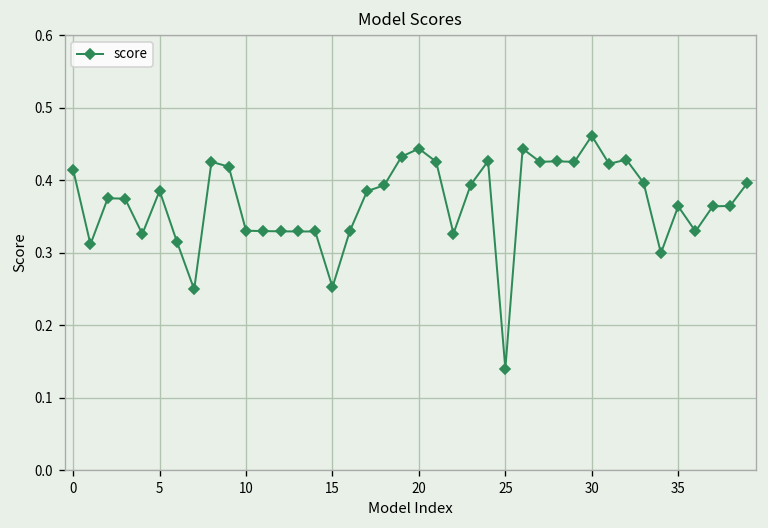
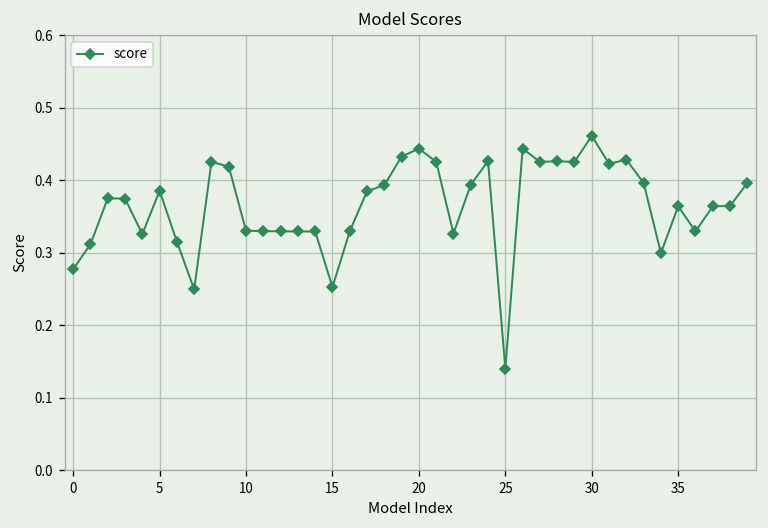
0: 0.41 -> 0.28
